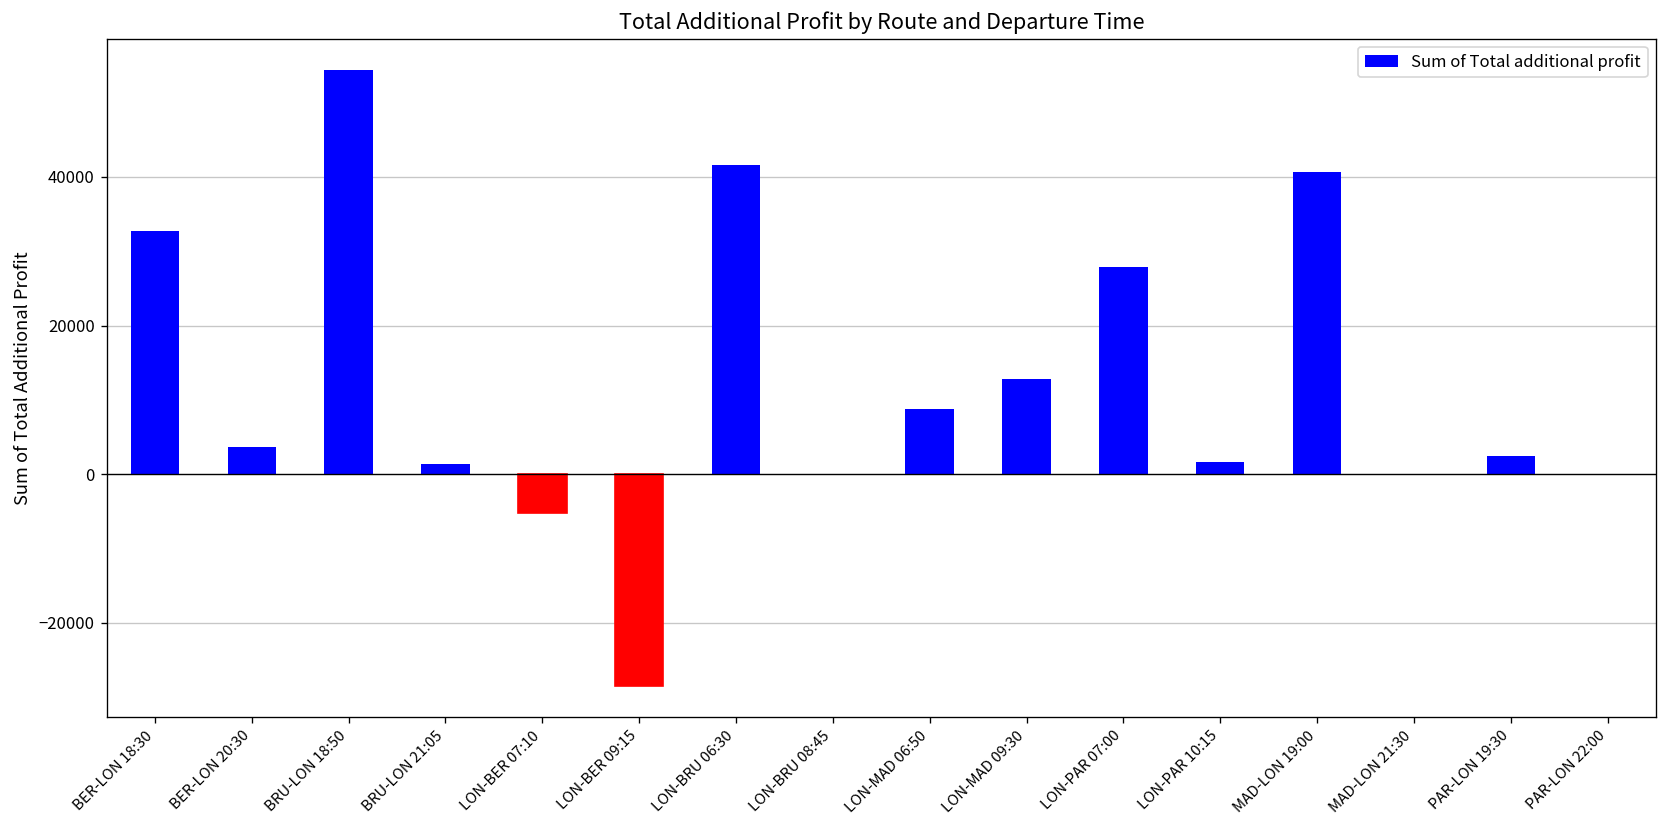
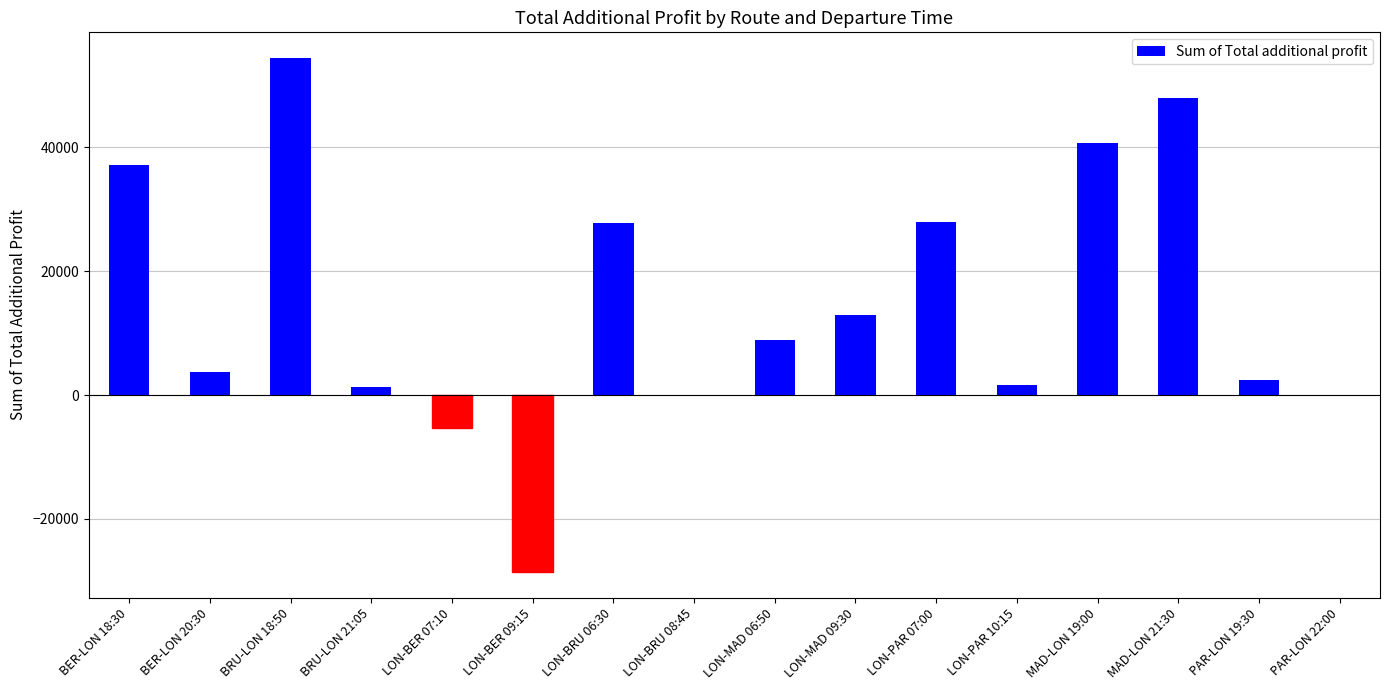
BER-LON 18:30: 33000 -> 37000
LON-BRU 06:30: 42000 -> 28000
MAD-LON 21:30: 0 -> 48000
